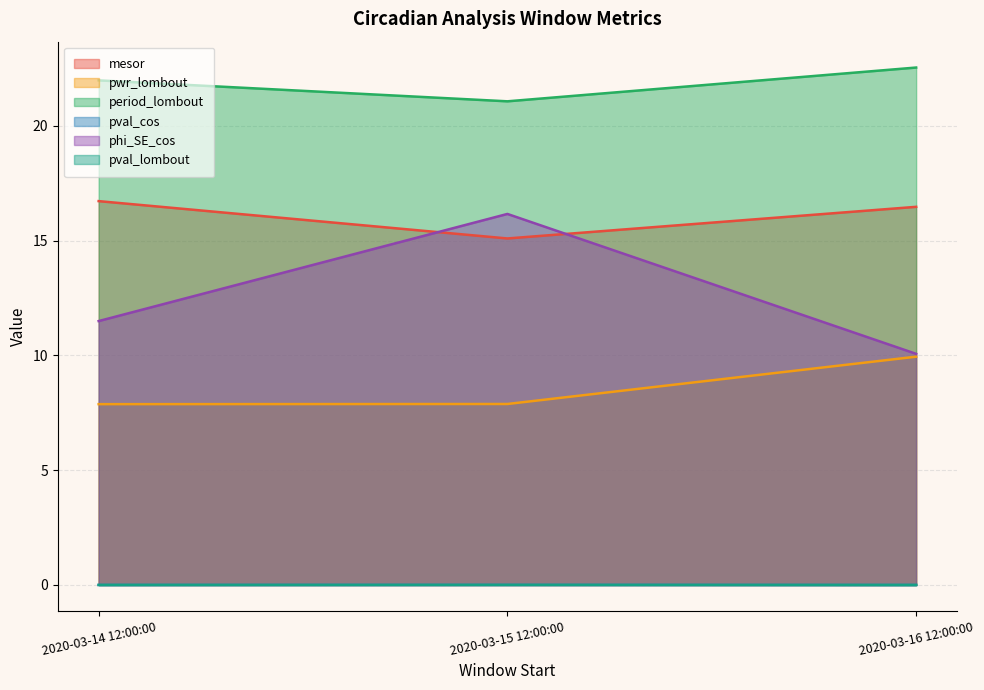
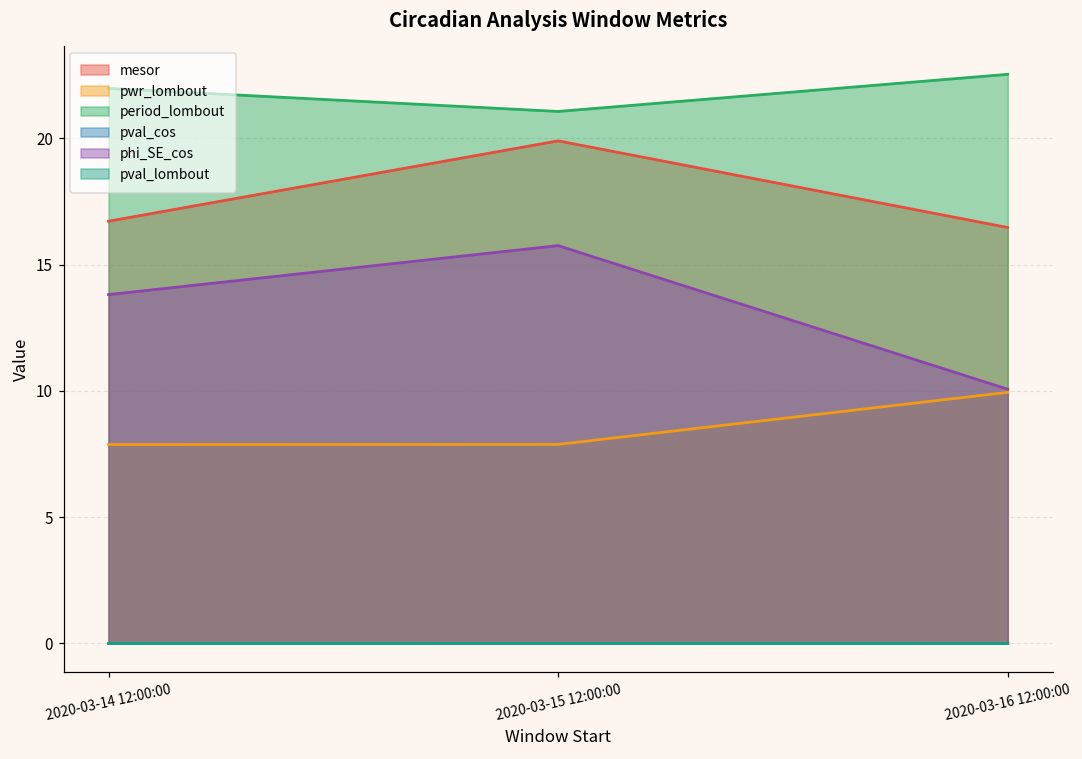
phi_SE_cos, 2020-03-14 12:00:00: 11.5 -> 13.8
mesor, 2020-03-15 12:00:00: 15.1 -> 19.9
phi_SE_cos, 2020-03-15 12:00:00: 16.2 -> 15.8
